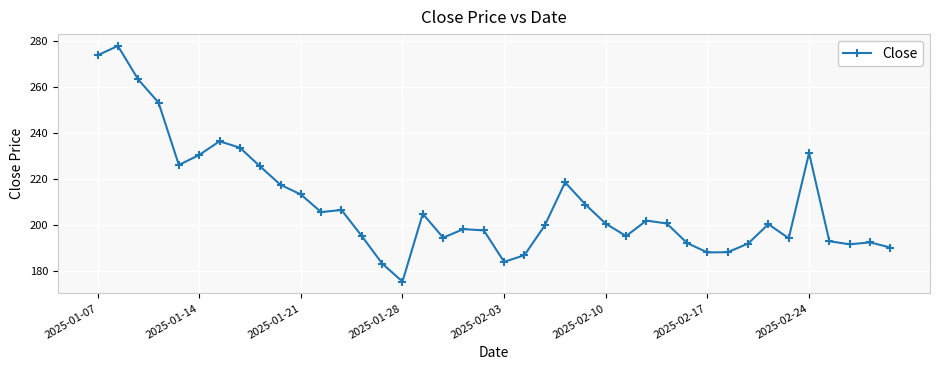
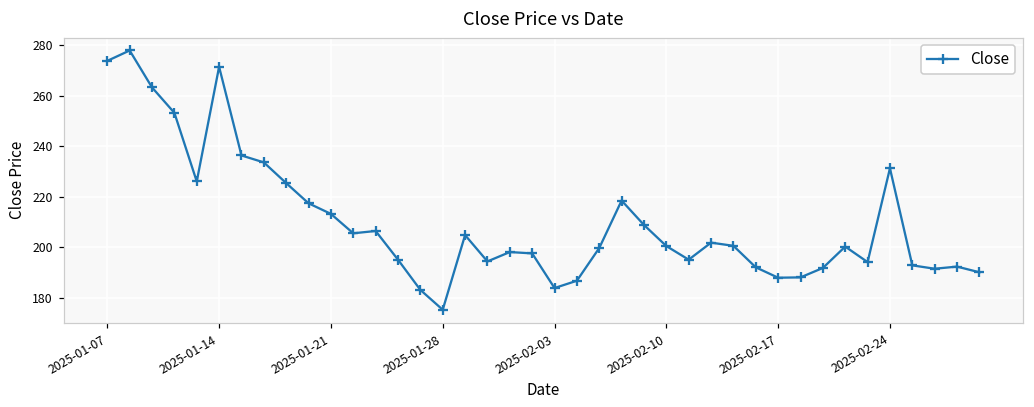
2025-01-14: 230 -> 271
